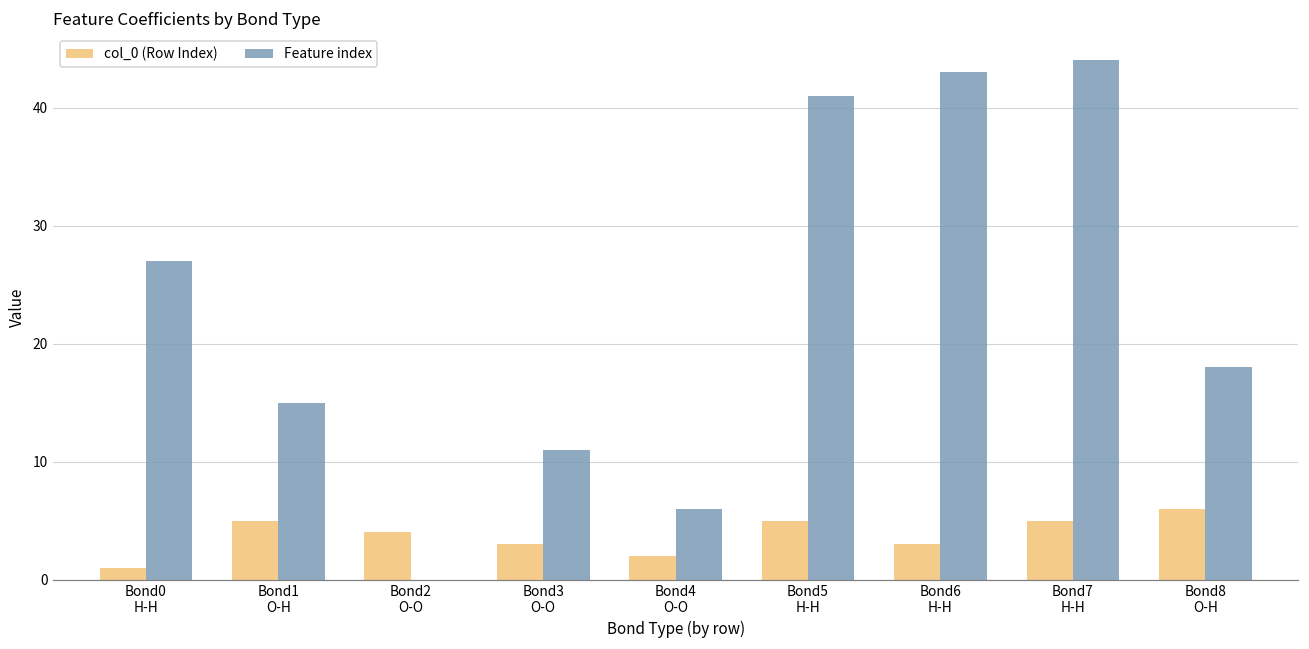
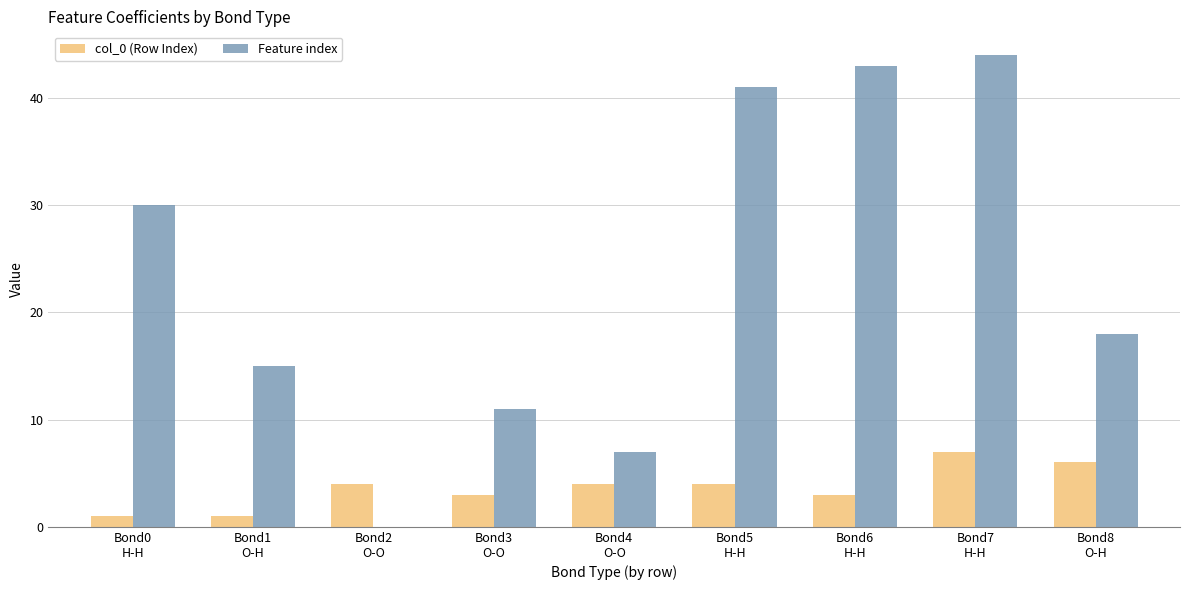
Feature index, Bond0 H-H: 27 -> 30
col_0 (Row Index), Bond1 O-H: 5 -> 1
col_0 (Row Index), Bond4 O-O: 2 -> 4
Feature index, Bond4 O-O: 6 -> 7
col_0 (Row Index), Bond5 H-H: 5 -> 4
col_0 (Row Index), Bond7 H-H: 5 -> 7
